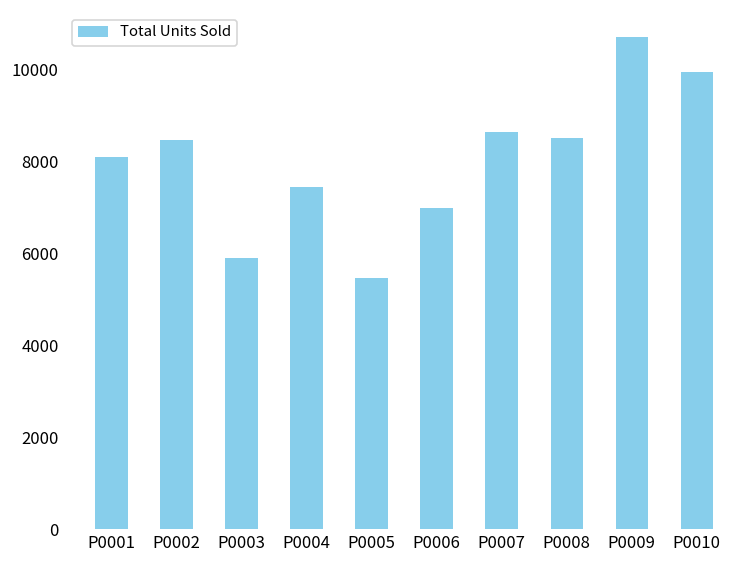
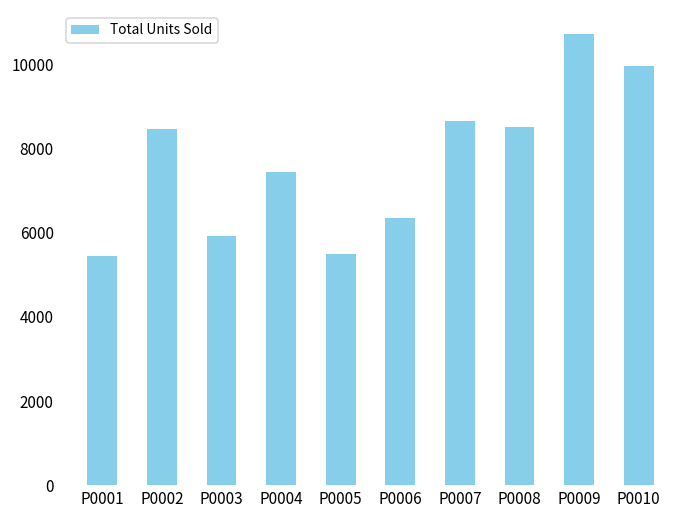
P0001: 8100 -> 5400
P0006: 7000 -> 6300
